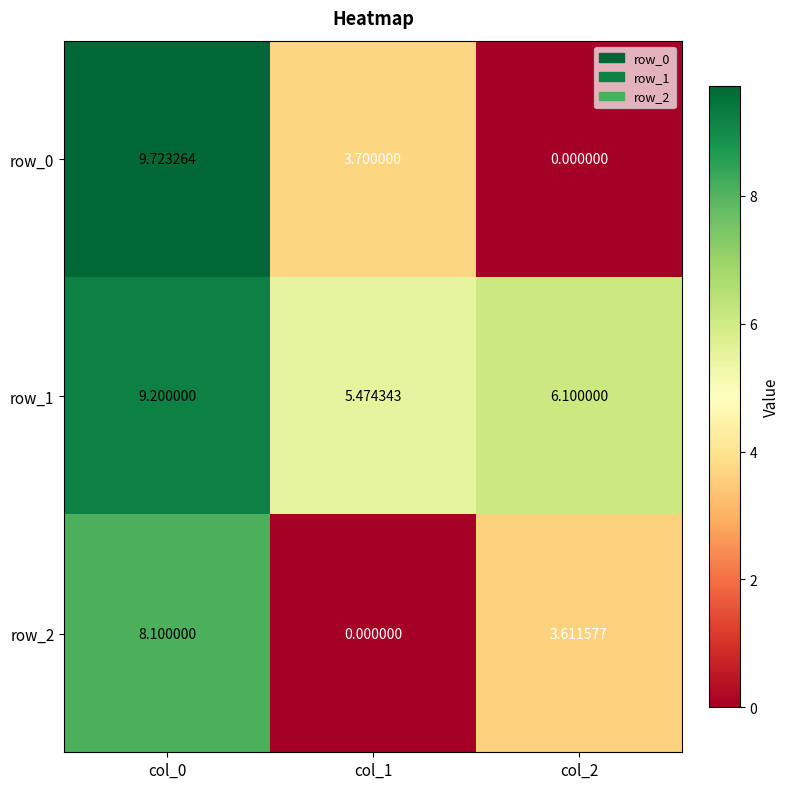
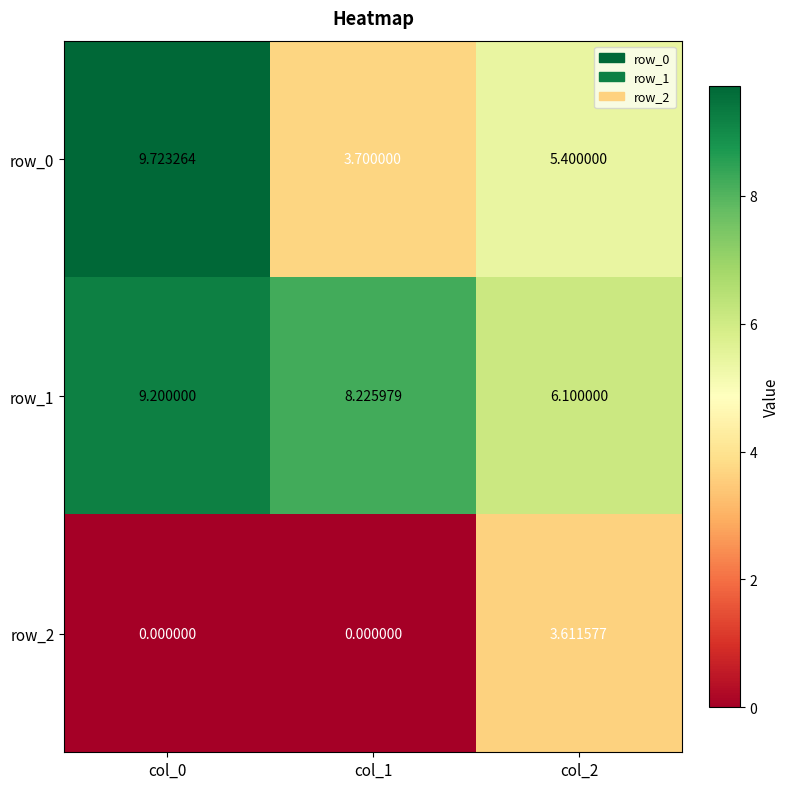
row_0, col_2: 0.000000 -> 5.400000
row_1, col_1: 5.474343 -> 8.225979
row_2, col_0: 8.100000 -> 0.000000
